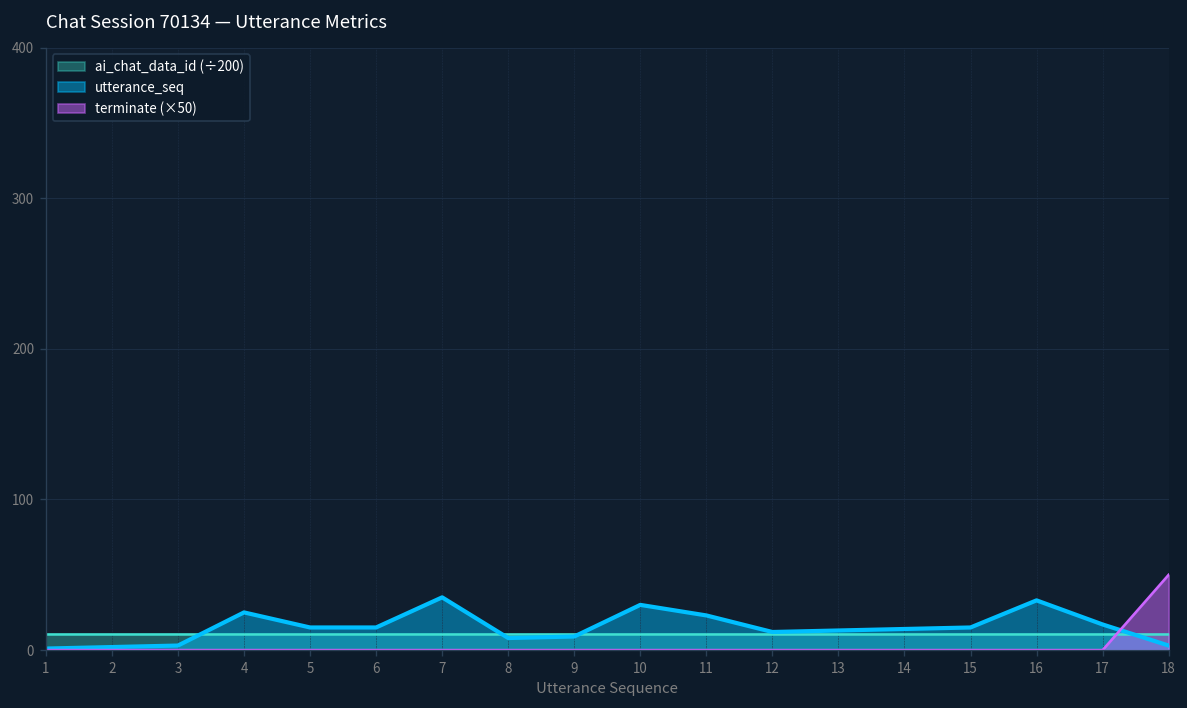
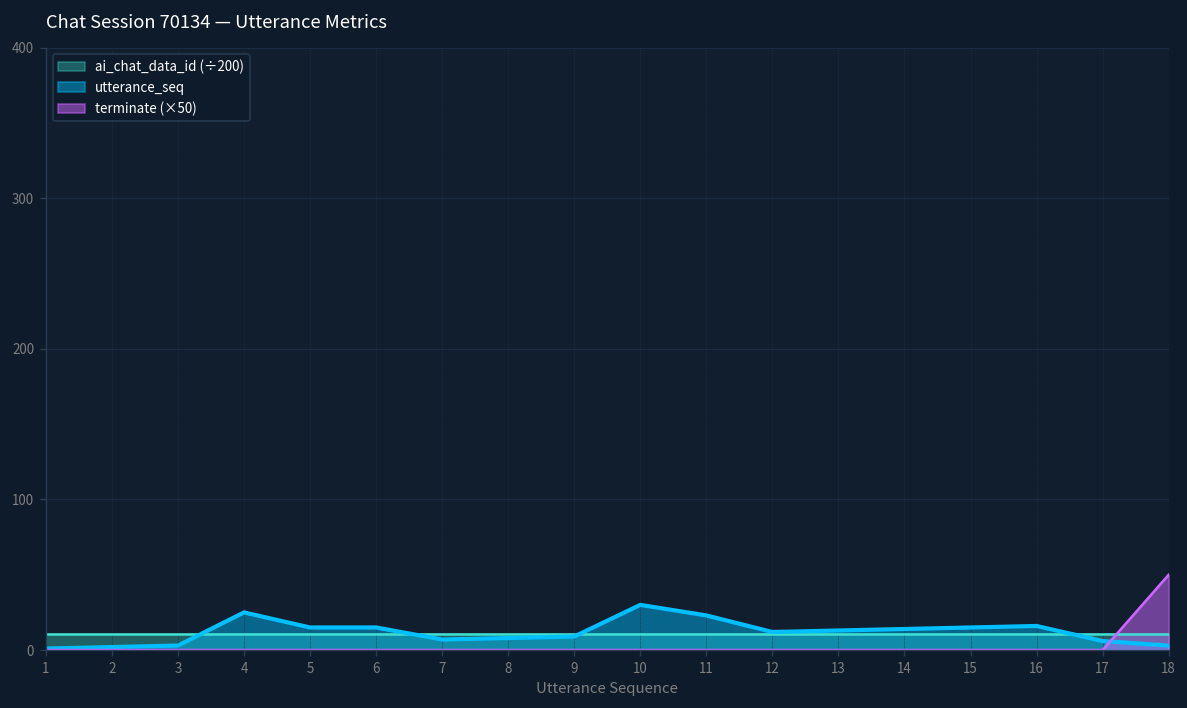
utterance_seq, 7: 35 -> 7
utterance_seq, 16: 33 -> 16
utterance_seq, 17: 17 -> 6
